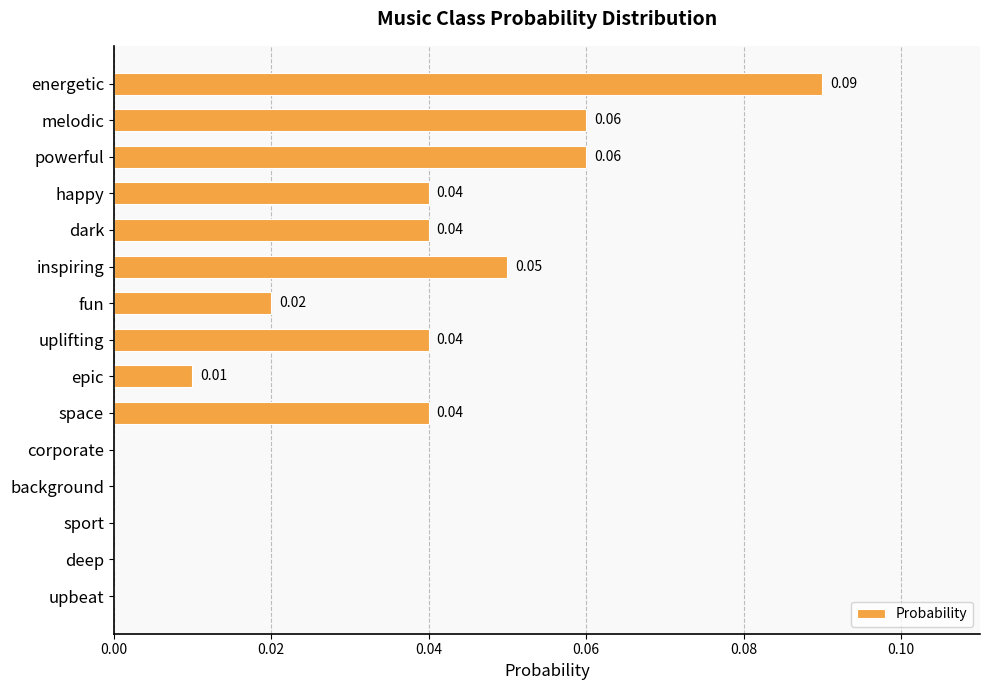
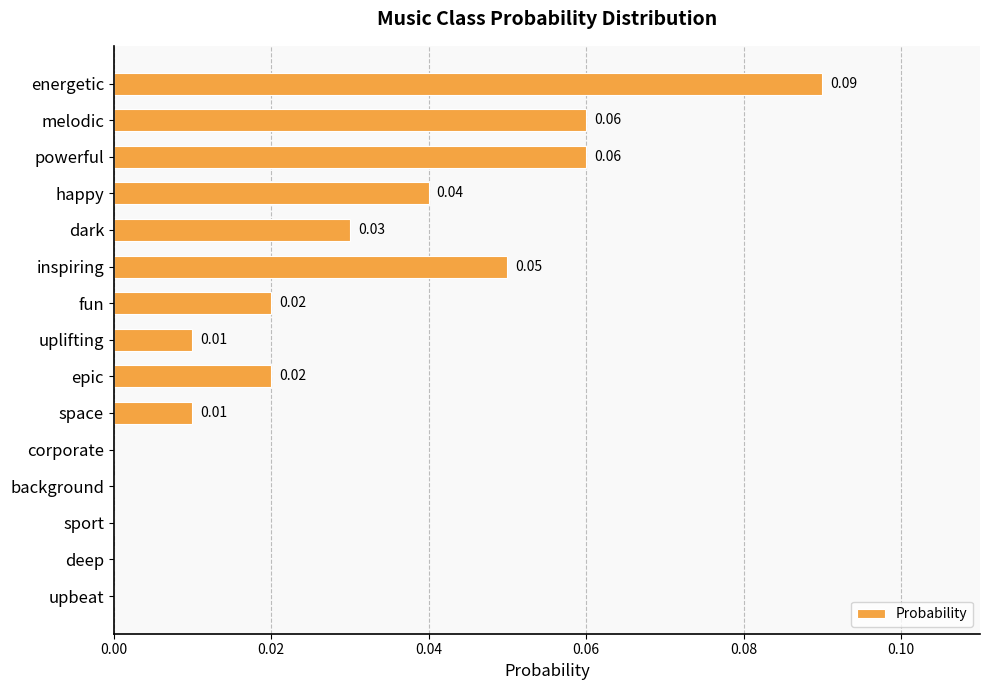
dark: 0.04 -> 0.03
uplifting: 0.04 -> 0.01
epic: 0.01 -> 0.02
space: 0.04 -> 0.01
